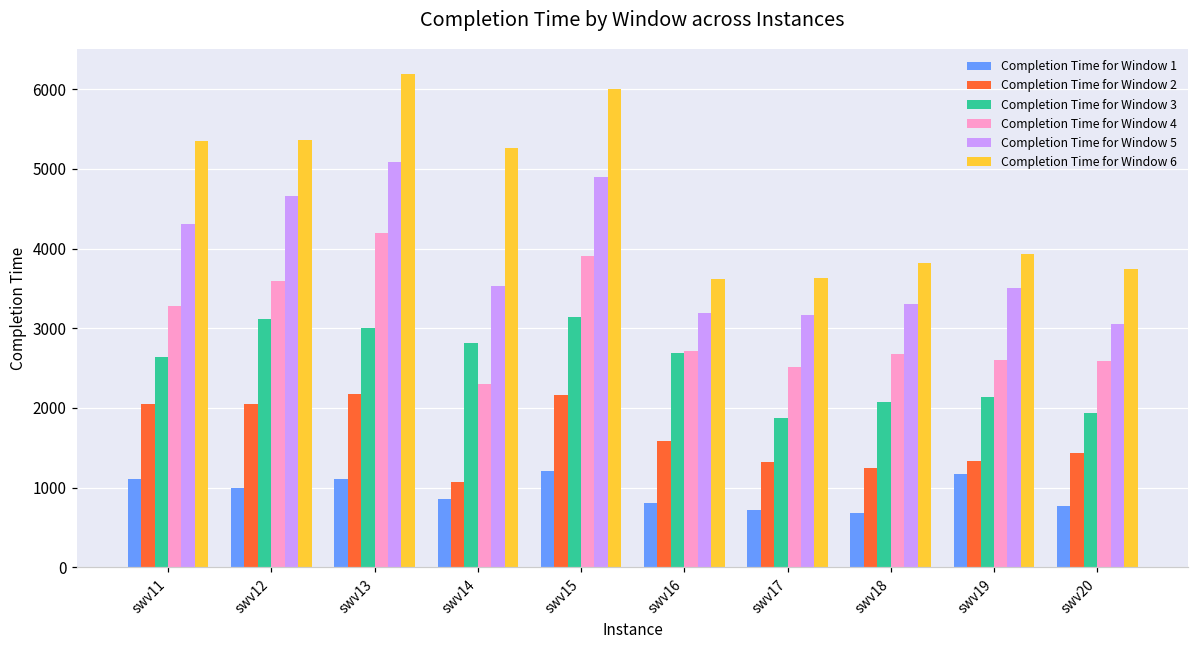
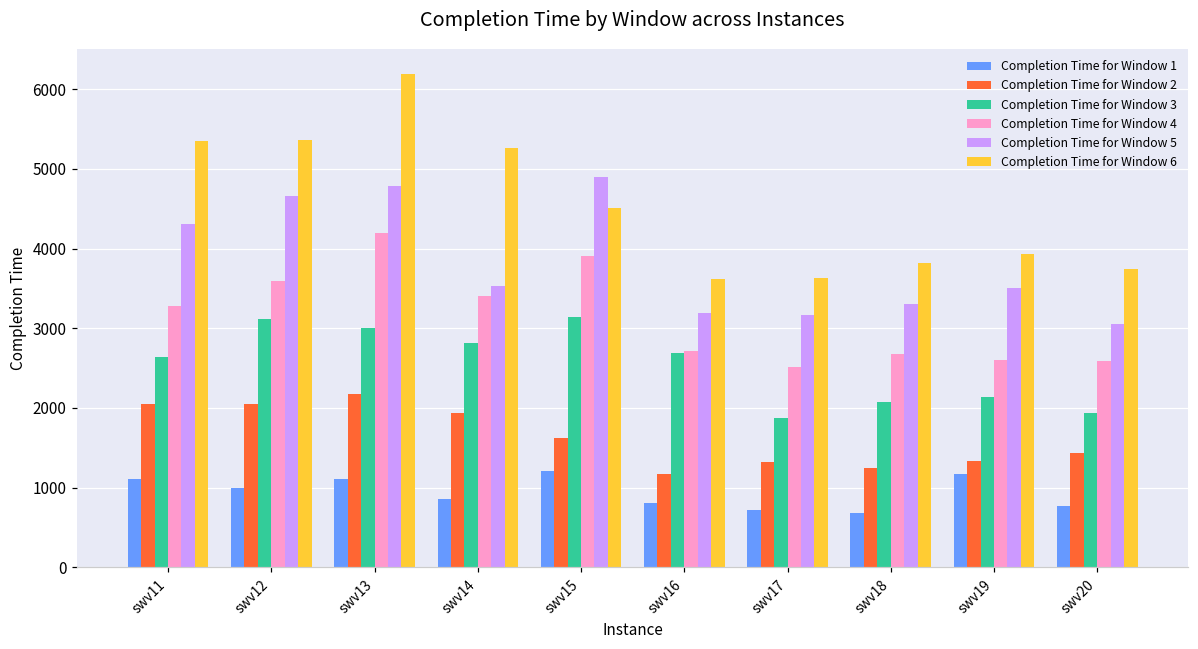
Completion Time for Window 5, swv13: 5100 -> 4800
Completion Time for Window 2, swv14: 1100 -> 1900
Completion Time for Window 4, swv14: 2300 -> 3400
Completion Time for Window 2, swv15: 2200 -> 1600
Completion Time for Window 6, swv15: 6000 -> 4500
Completion Time for Window 2, swv16: 1600 -> 1200
